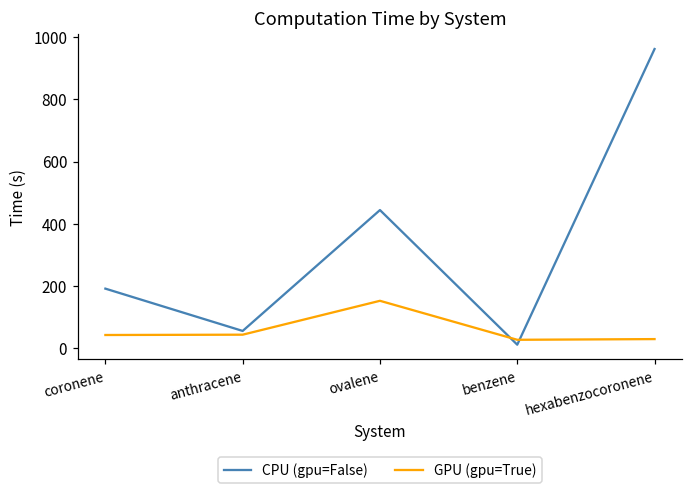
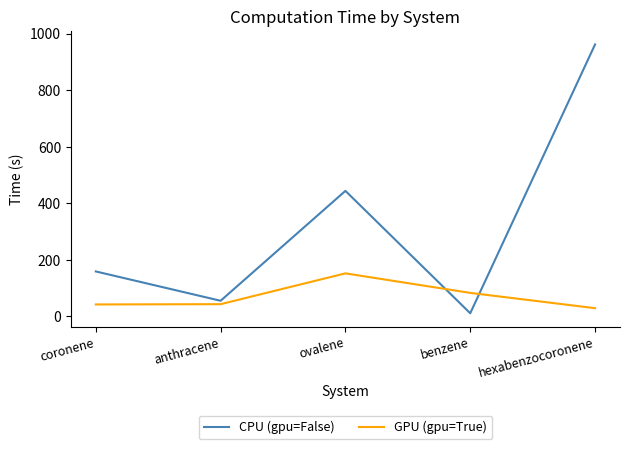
CPU (gpu=False), coronene: 190 -> 160
GPU (gpu=True), benzene: 30 -> 80
